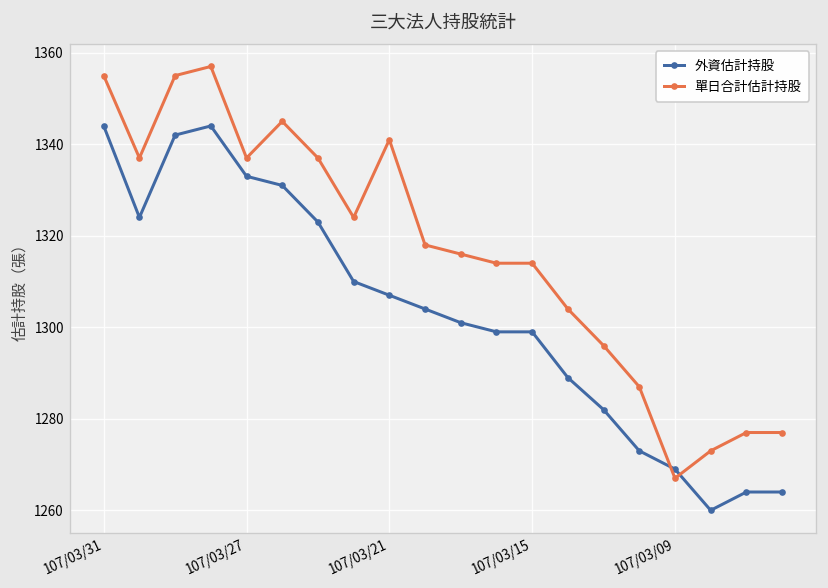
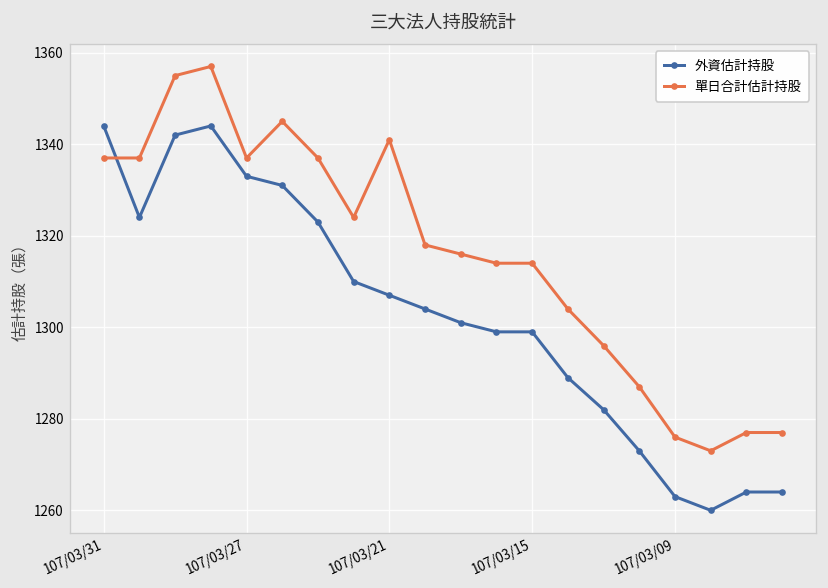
單日合計估計持股, 107/03/31: 1355 -> 1337
外資估計持股, 107/03/09: 1269 -> 1263
單日合計估計持股, 107/03/09: 1267 -> 1276
